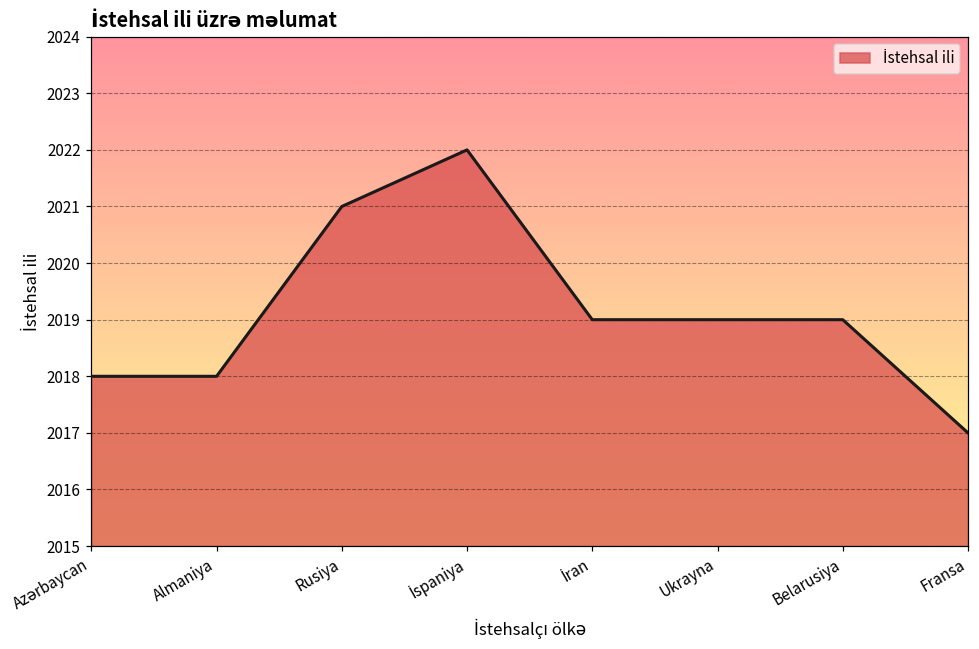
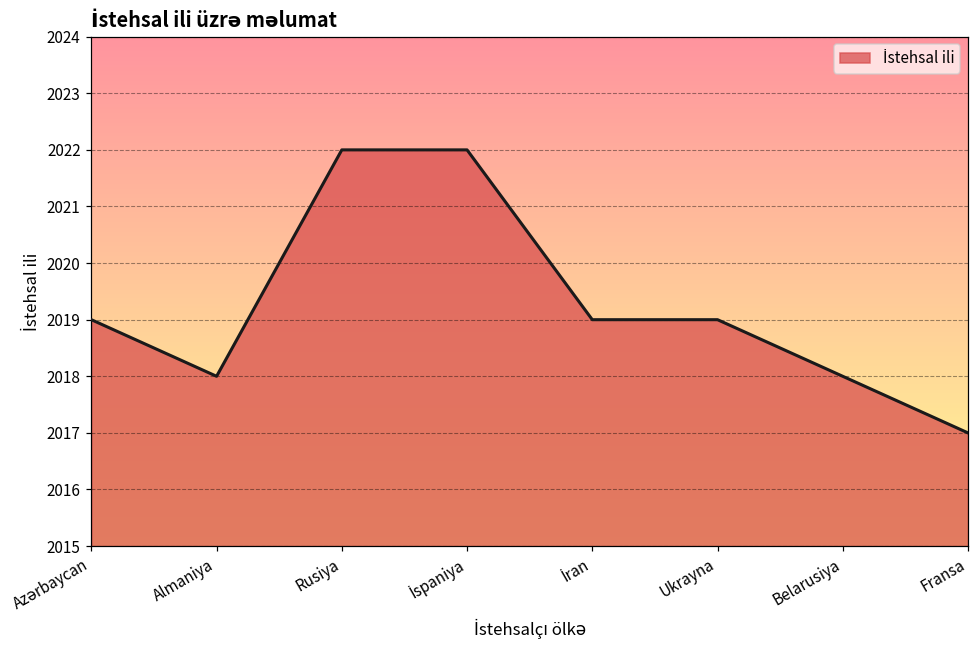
Azərbaycan: 2018 -> 2019
Rusiya: 2021 -> 2022
Belarusiya: 2019 -> 2018
